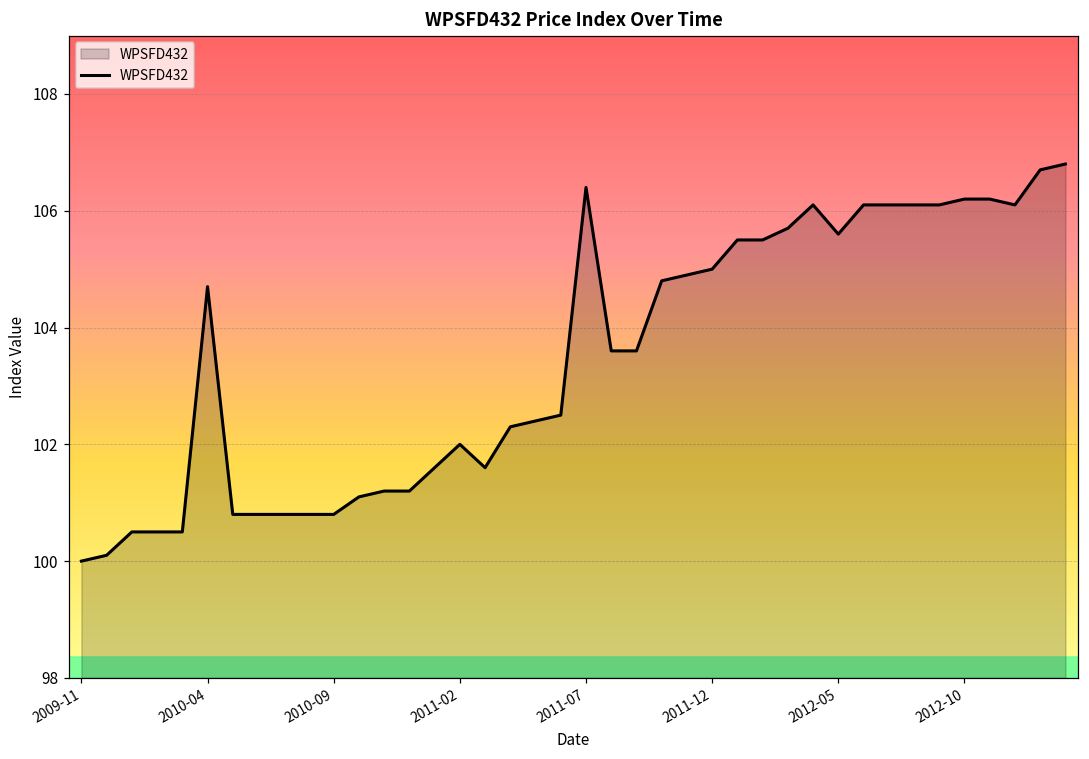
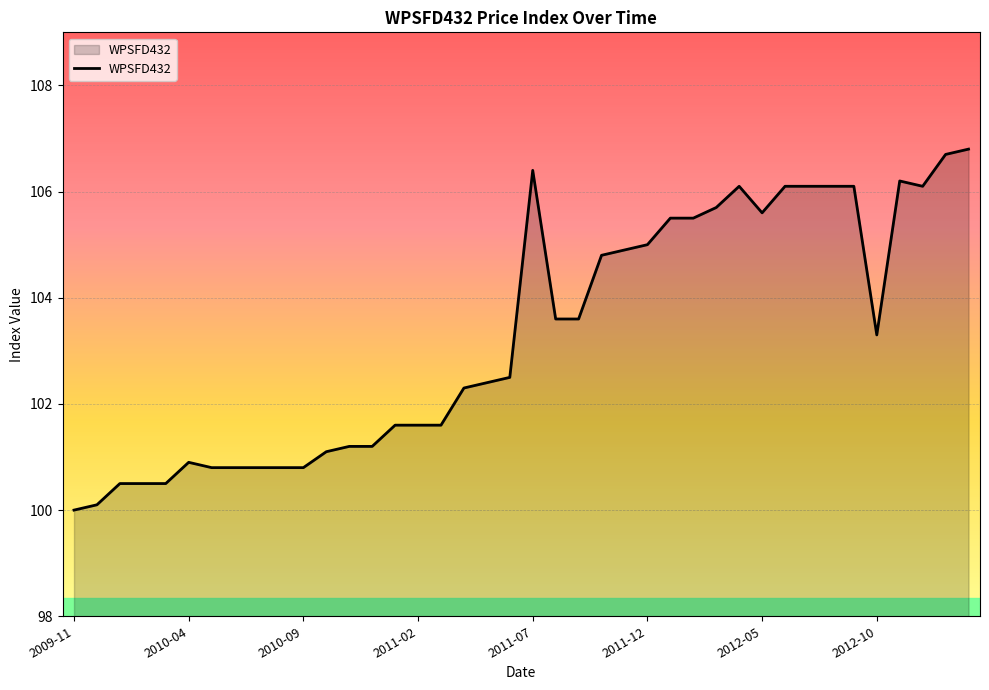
2010-04: 104.7 -> 100.9
2011-02: 102.0 -> 101.6
2012-10: 106.2 -> 103.3
